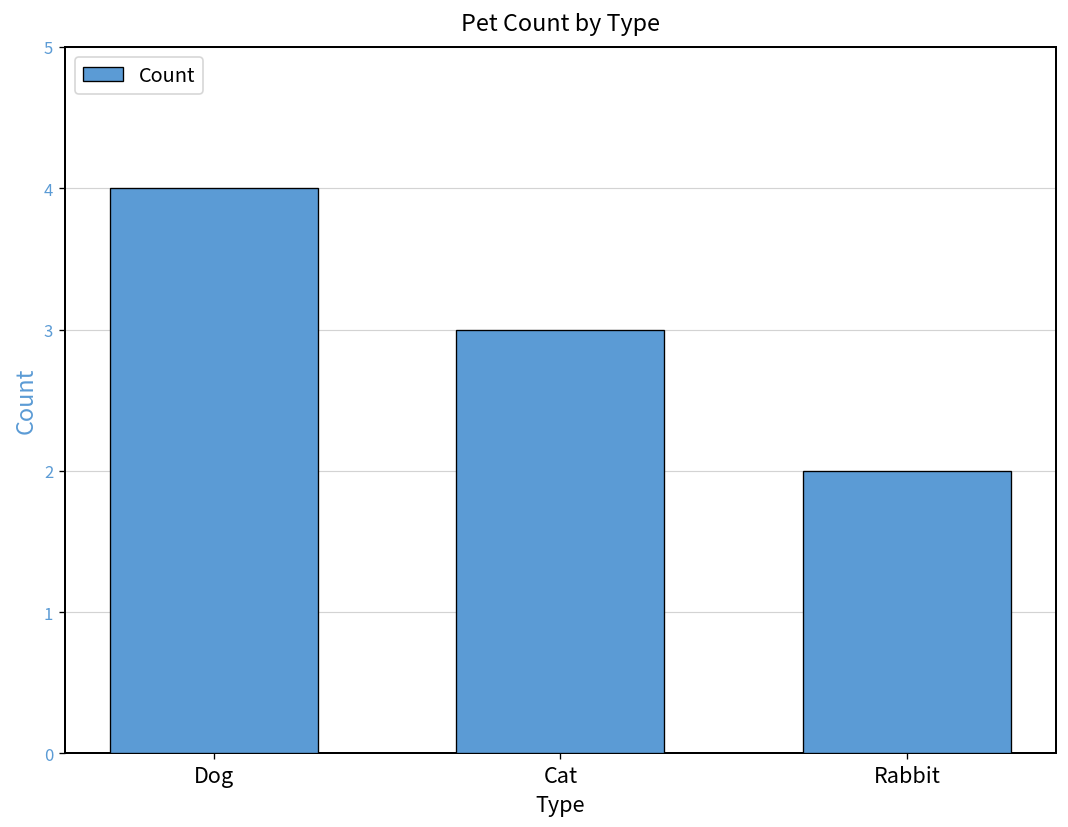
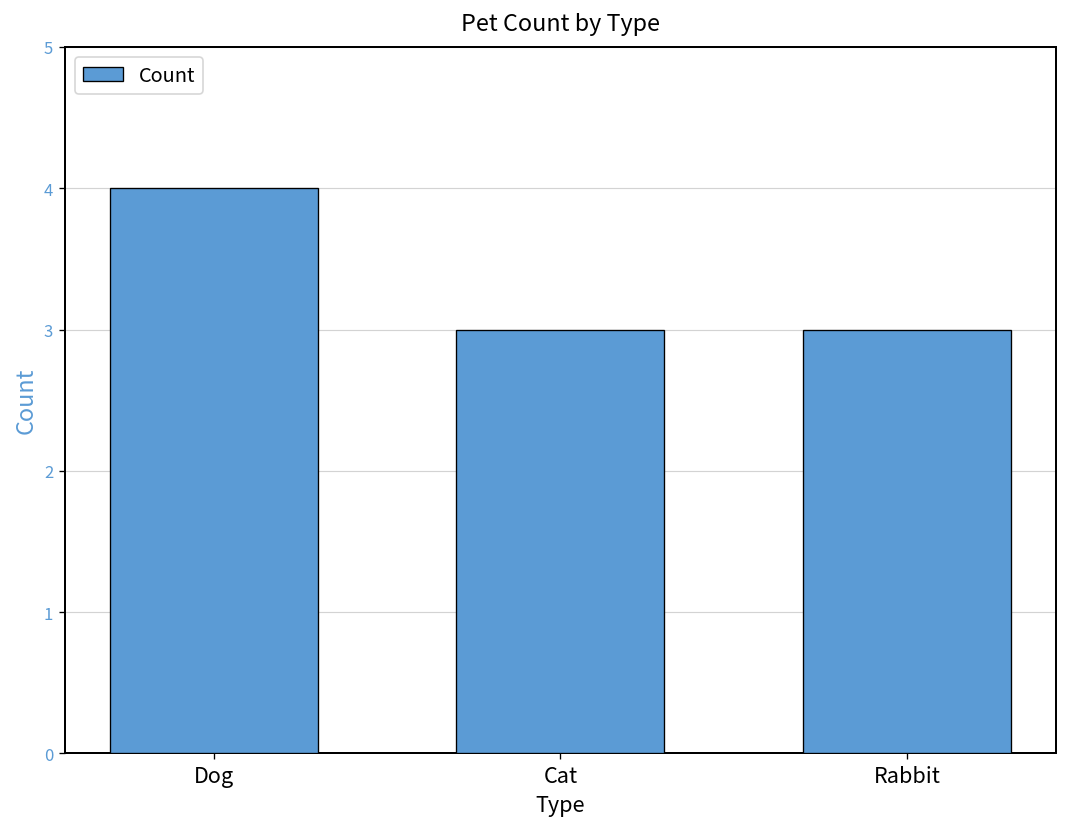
Rabbit: 2 -> 3
